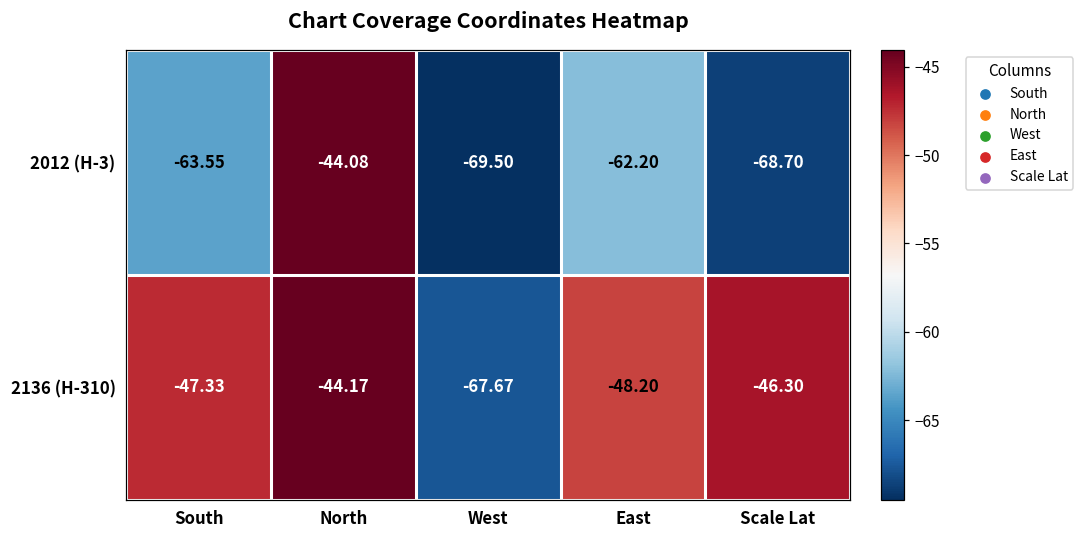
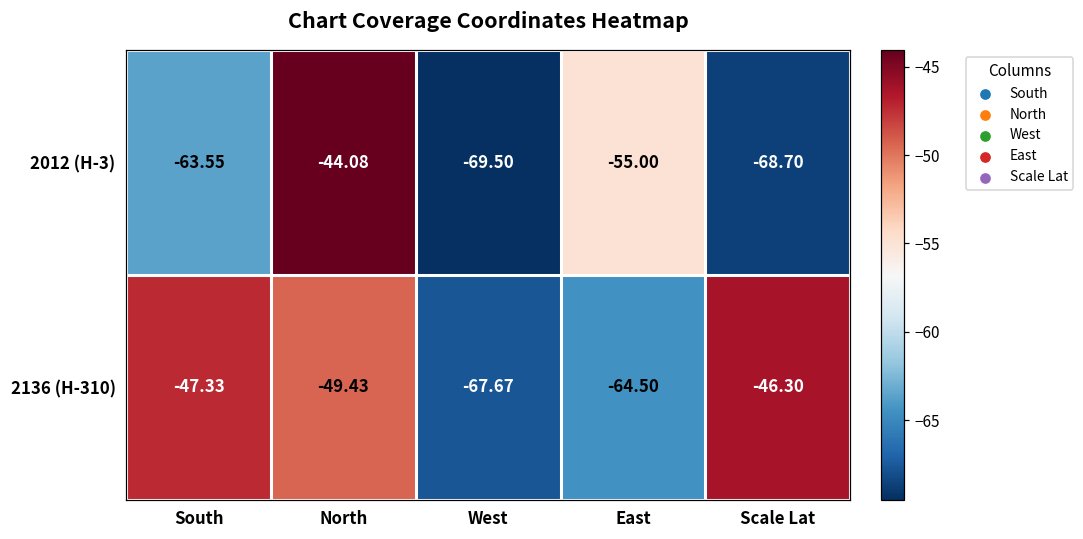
2012 (H-3), East: -62.20 -> -55.00
2136 (H-310), North: -44.17 -> -49.43
2136 (H-310), East: -48.20 -> -64.50
